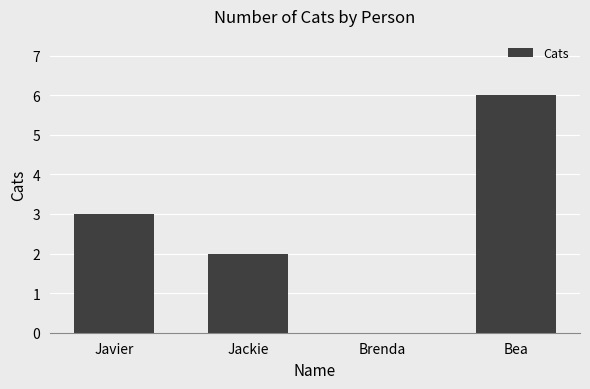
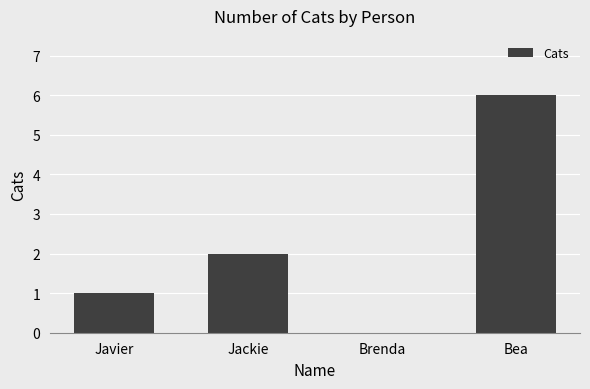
Javier: 3 -> 1
